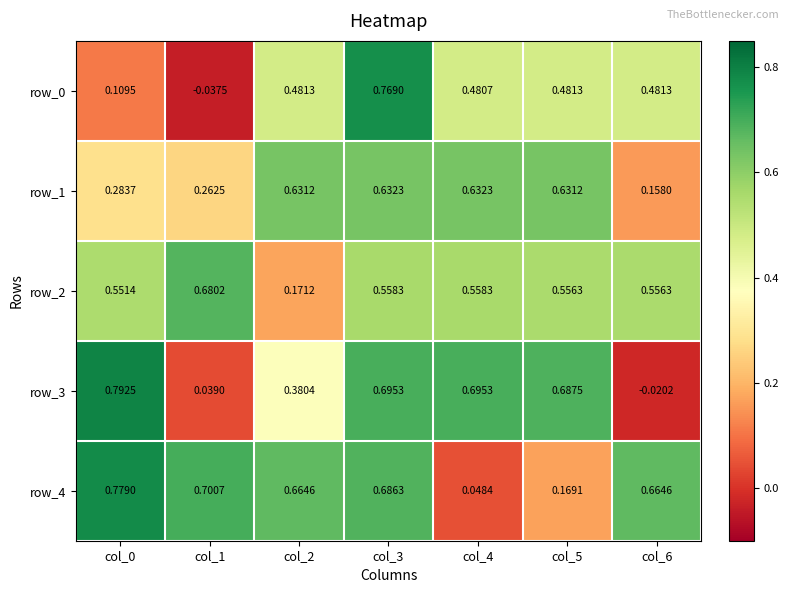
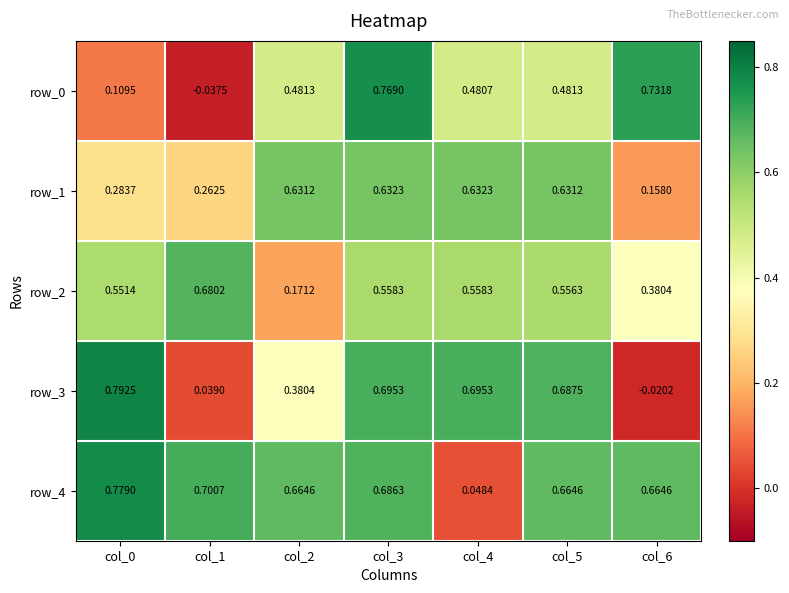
row_0, col_6: 0.4813 -> 0.7318
row_2, col_6: 0.5563 -> 0.3804
row_4, col_5: 0.1691 -> 0.6646
